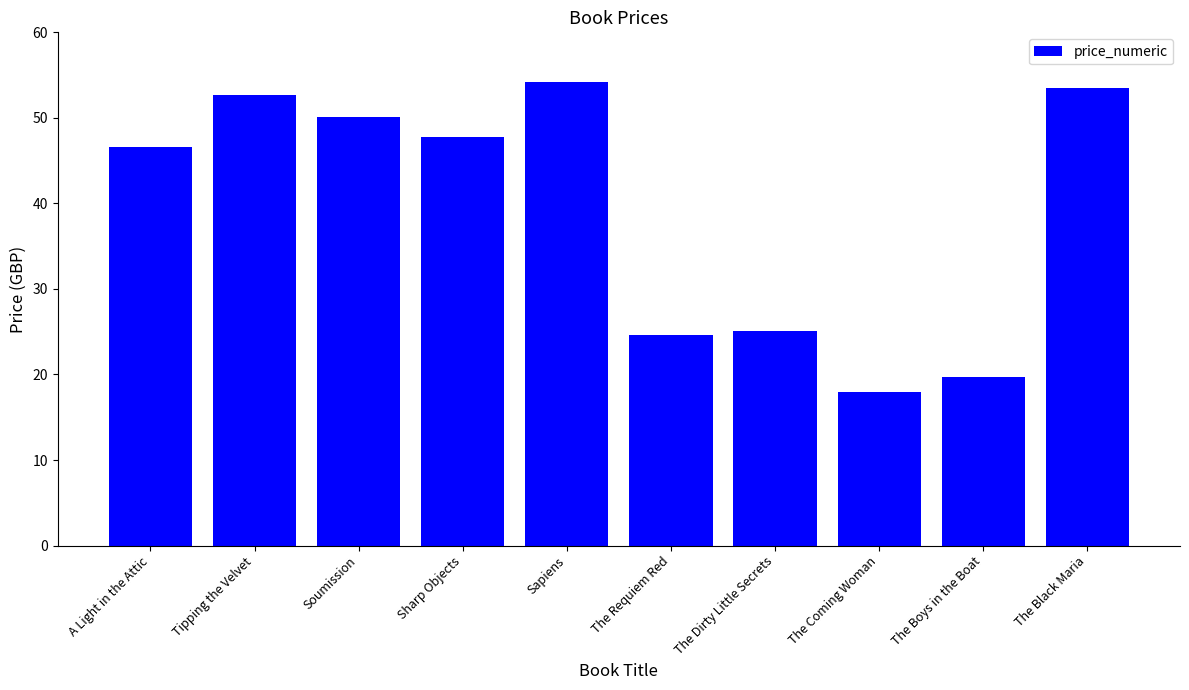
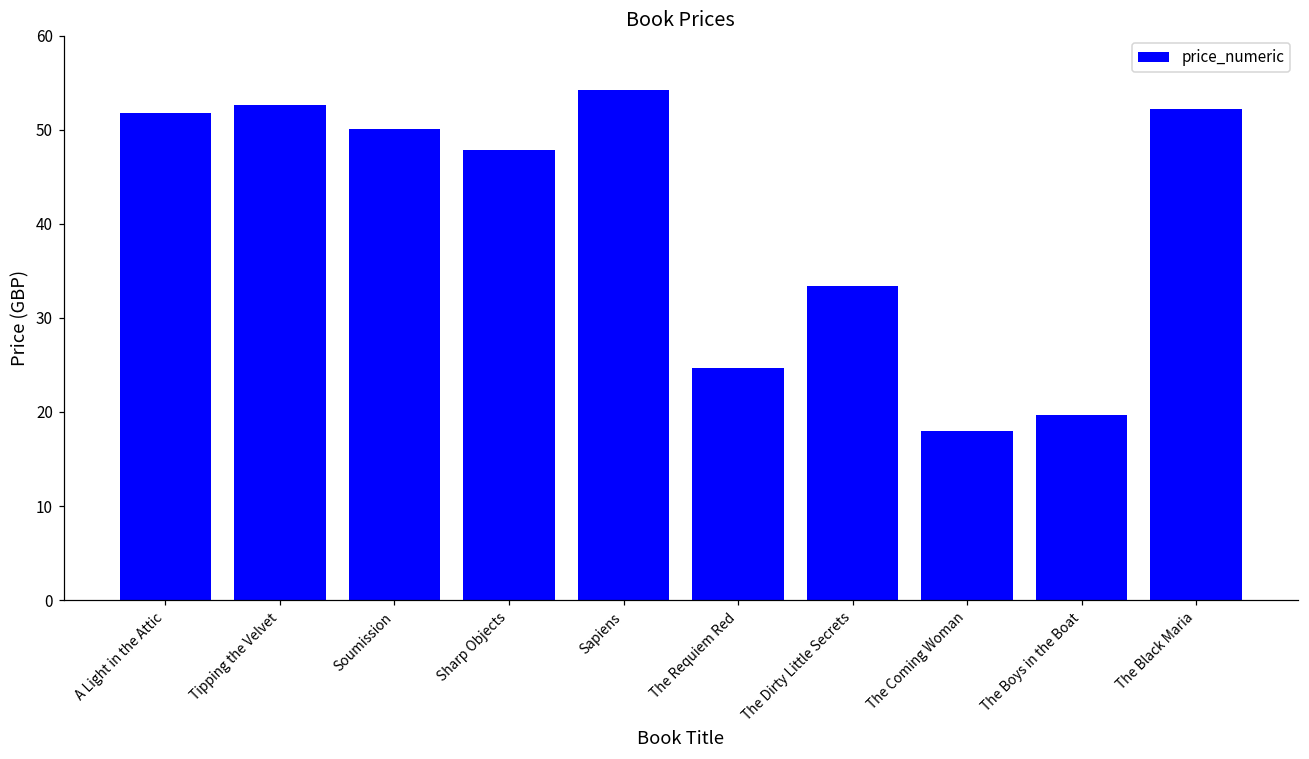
A Light in the Attic: 47 -> 52
The Dirty Little Secrets: 25 -> 33
The Black Maria: 53 -> 52
